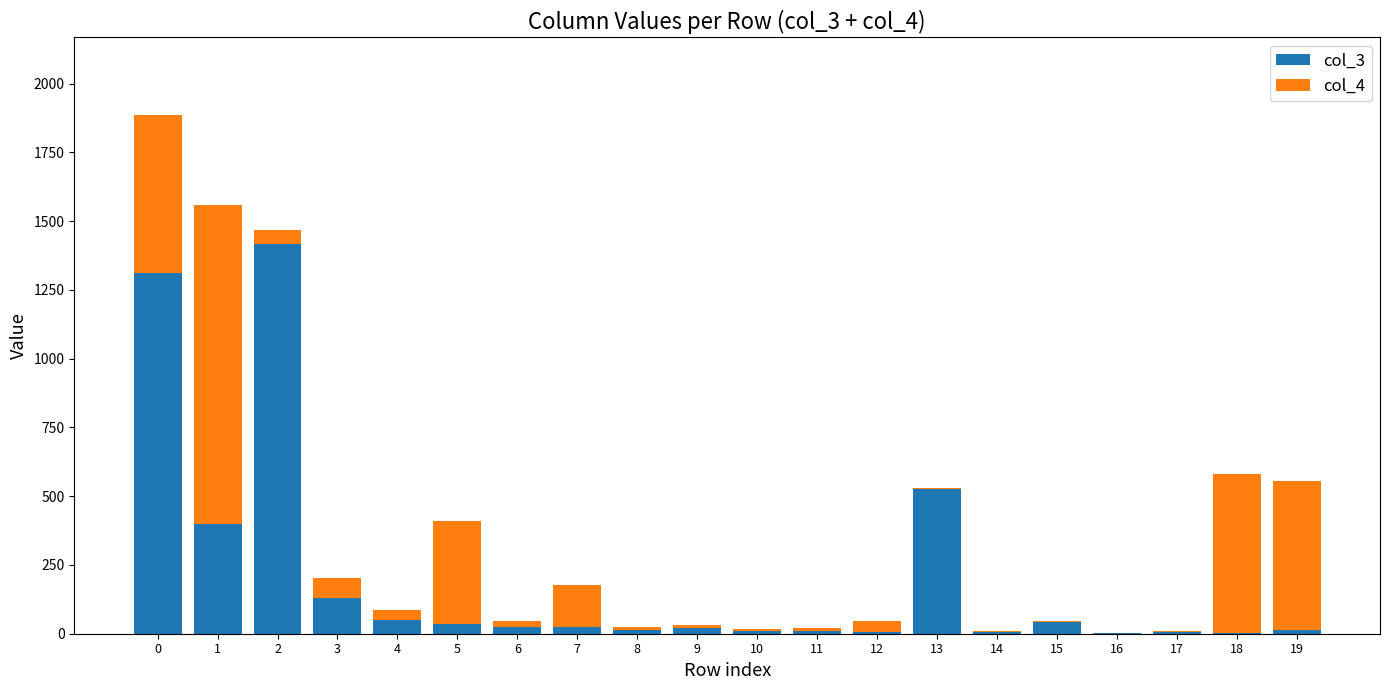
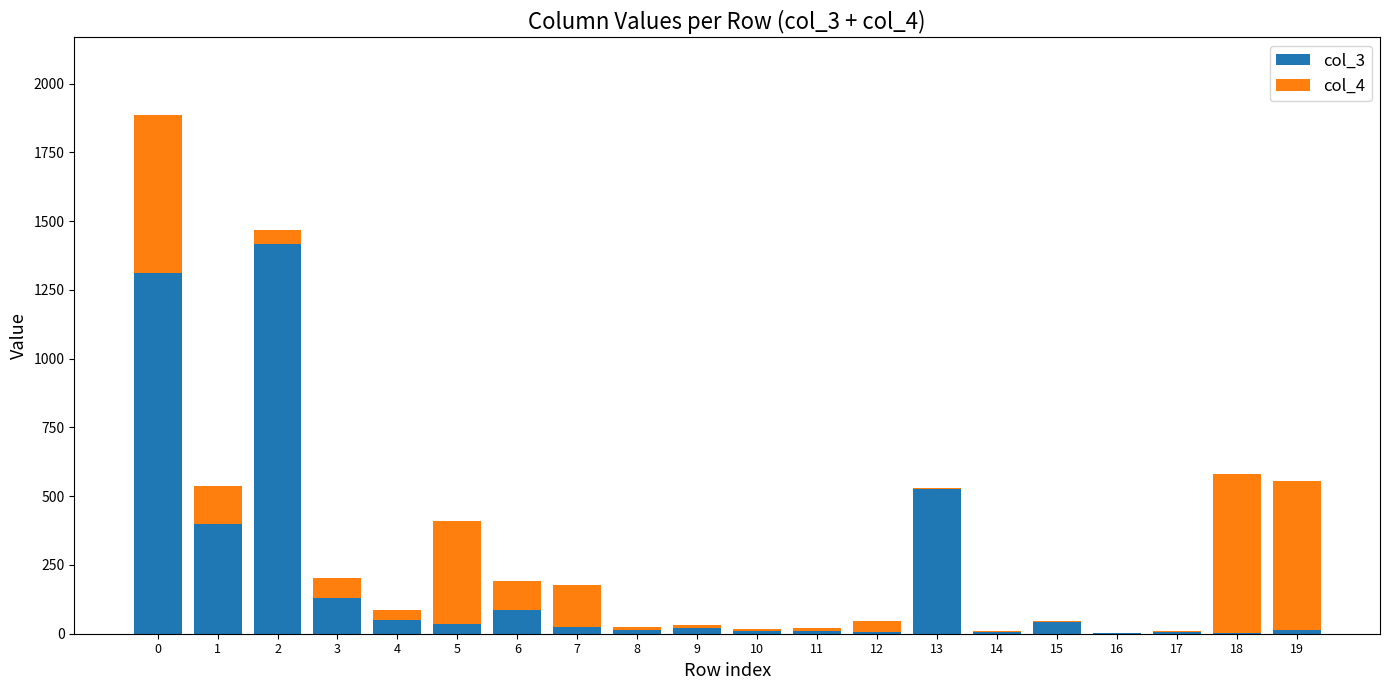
col_4, 1: 1160 -> 140
col_3, 6: 30 -> 90
col_4, 6: 20 -> 110
